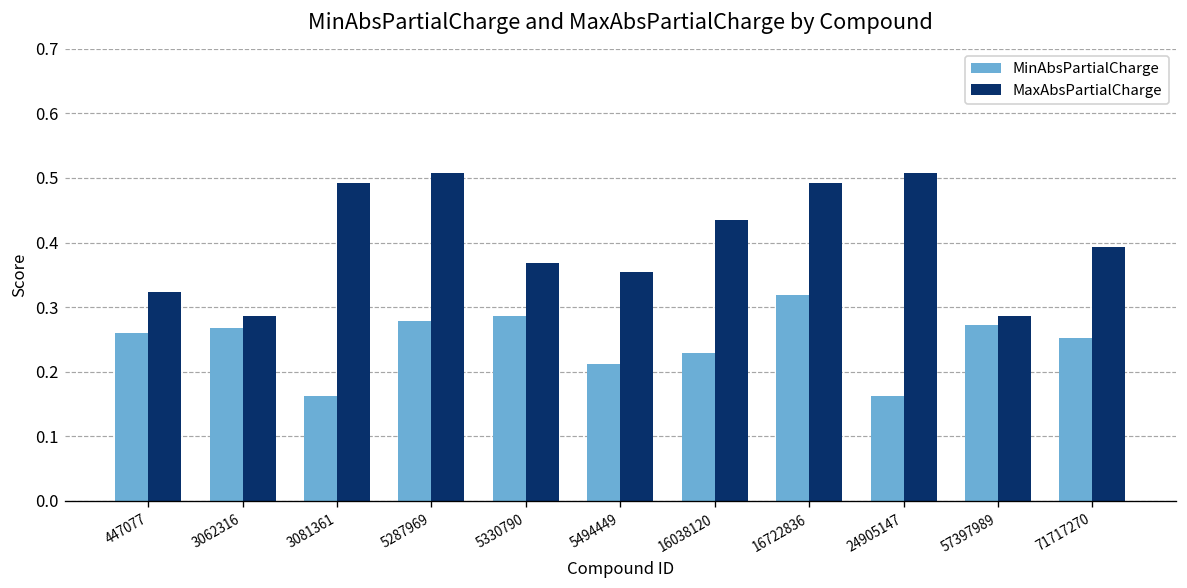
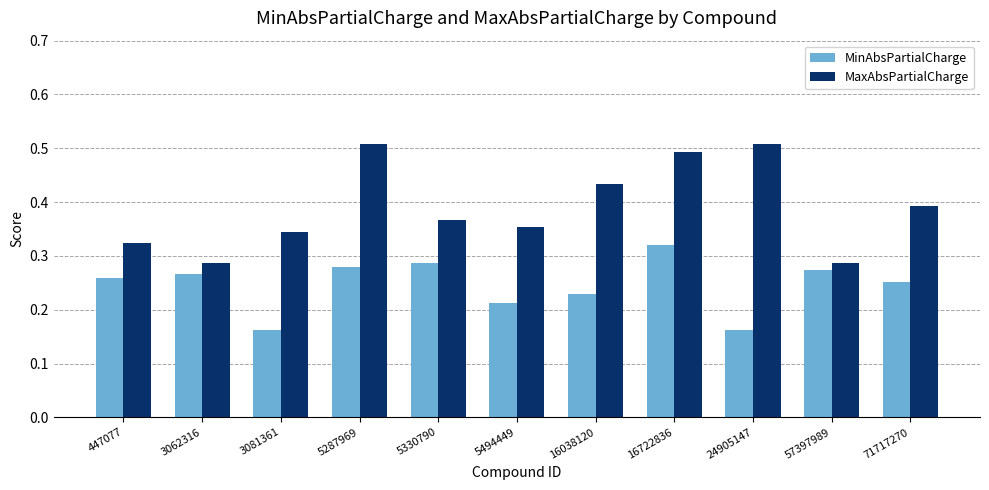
MaxAbsPartialCharge, 3081361: 0.49 -> 0.34
